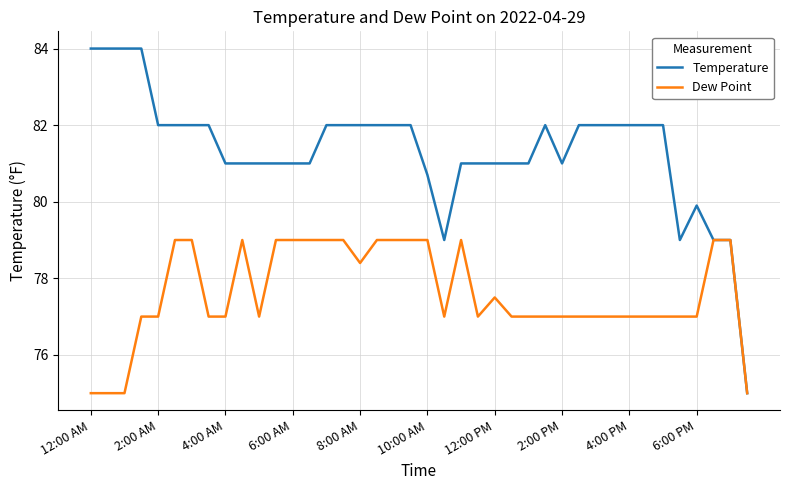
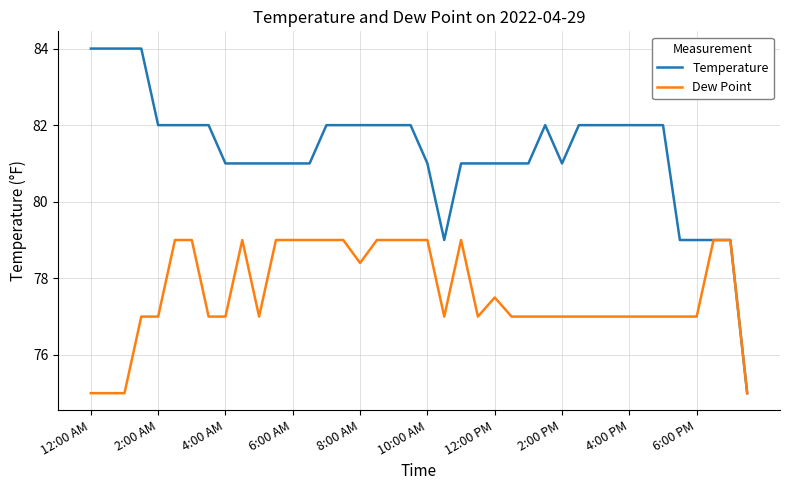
Temperature, 10:00 AM: 80.7 -> 81.0
Temperature, 6:00 PM: 79.9 -> 79.0
